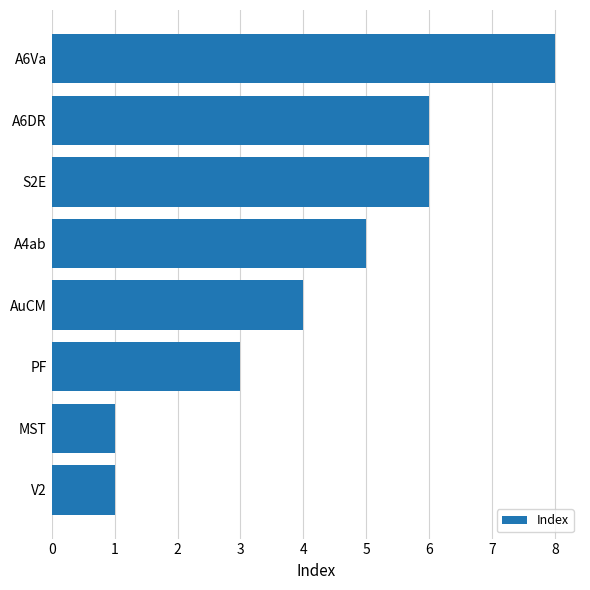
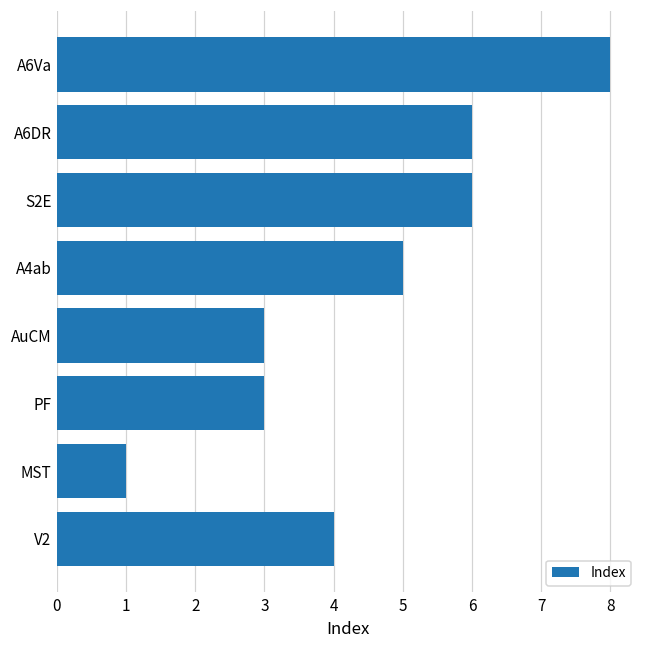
AuCM: 4 -> 3
V2: 1 -> 4
